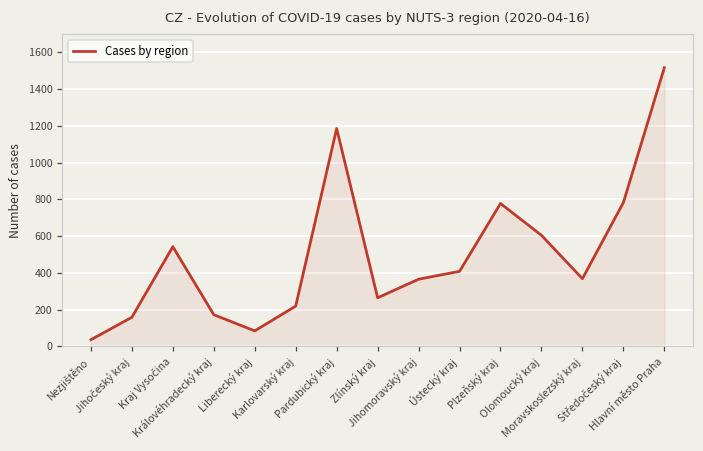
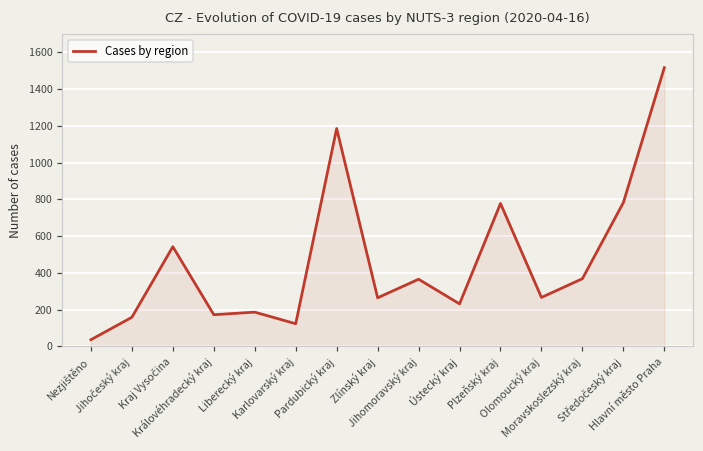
Liberecký kraj: 80 -> 190
Karlovarský kraj: 220 -> 120
Ústecký kraj: 410 -> 230
Olomoucký kraj: 600 -> 270
